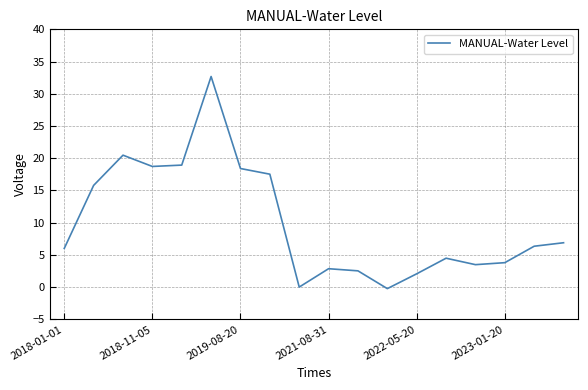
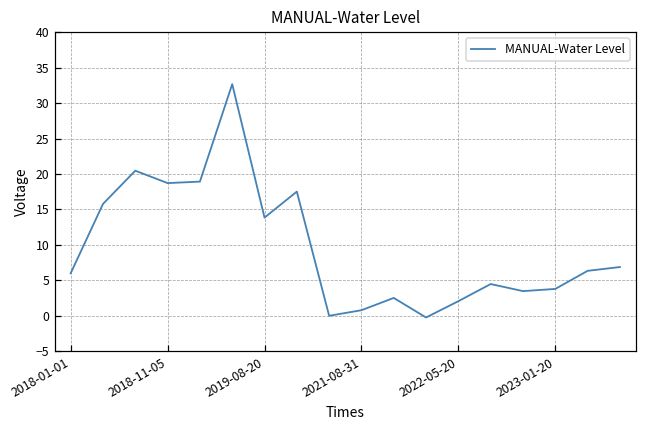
2019-08-20: 18 -> 14
2021-08-31: 3 -> 1
